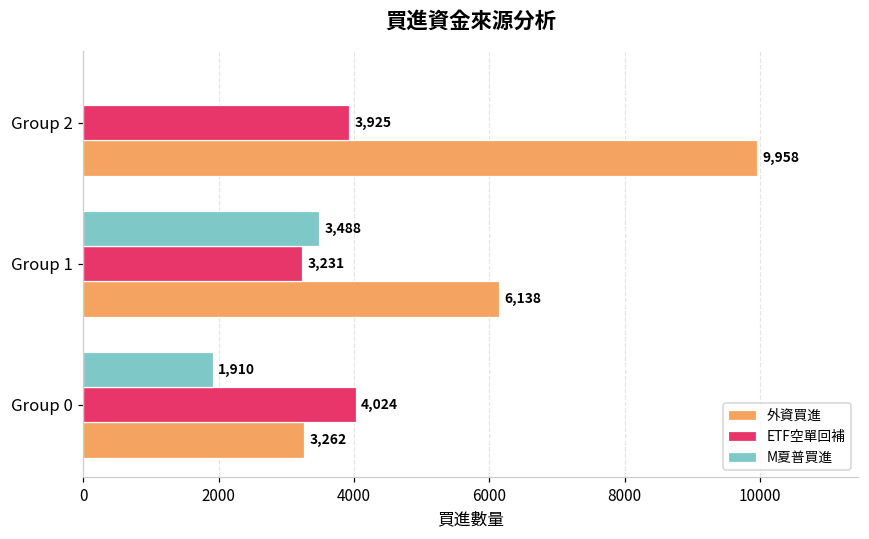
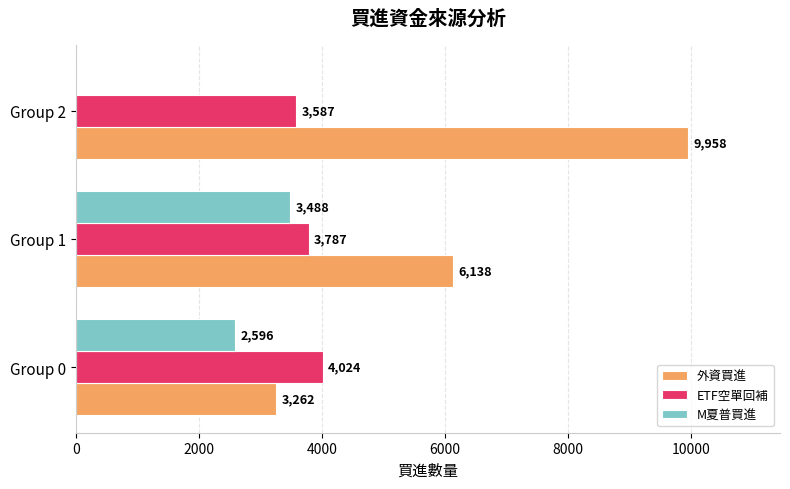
ETF空單回補, Group 2: 3,925 -> 3,587
ETF空單回補, Group 1: 3,231 -> 3,787
M夏普買進, Group 0: 1,910 -> 2,596
